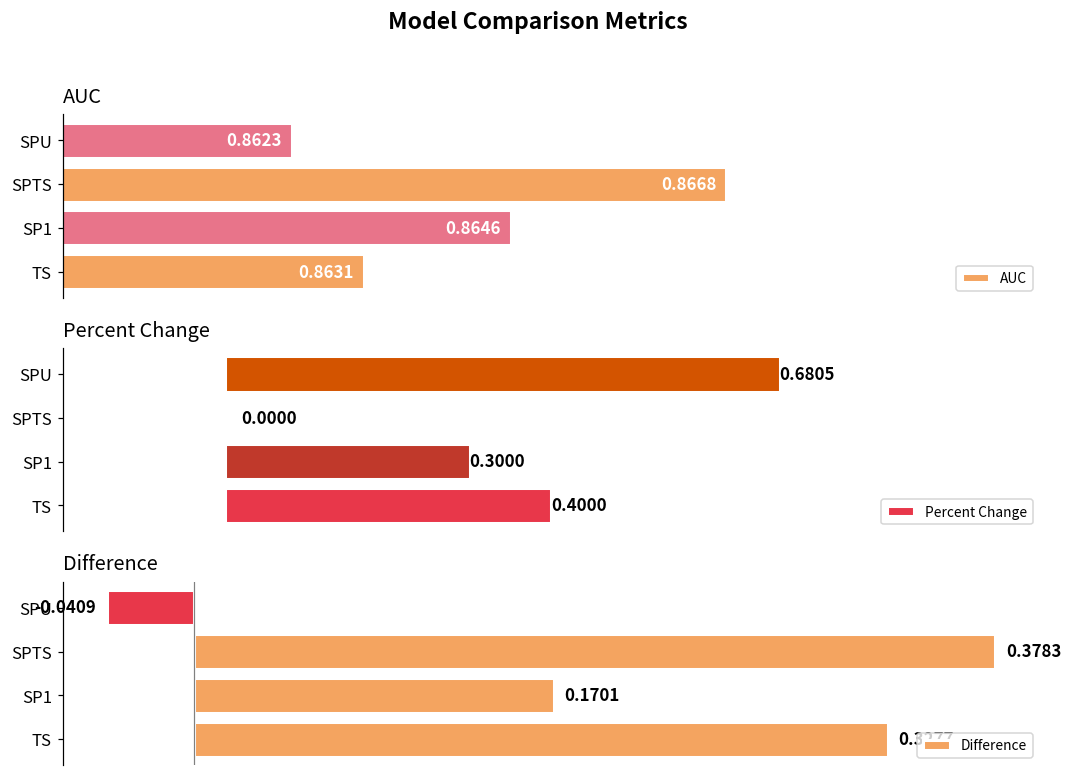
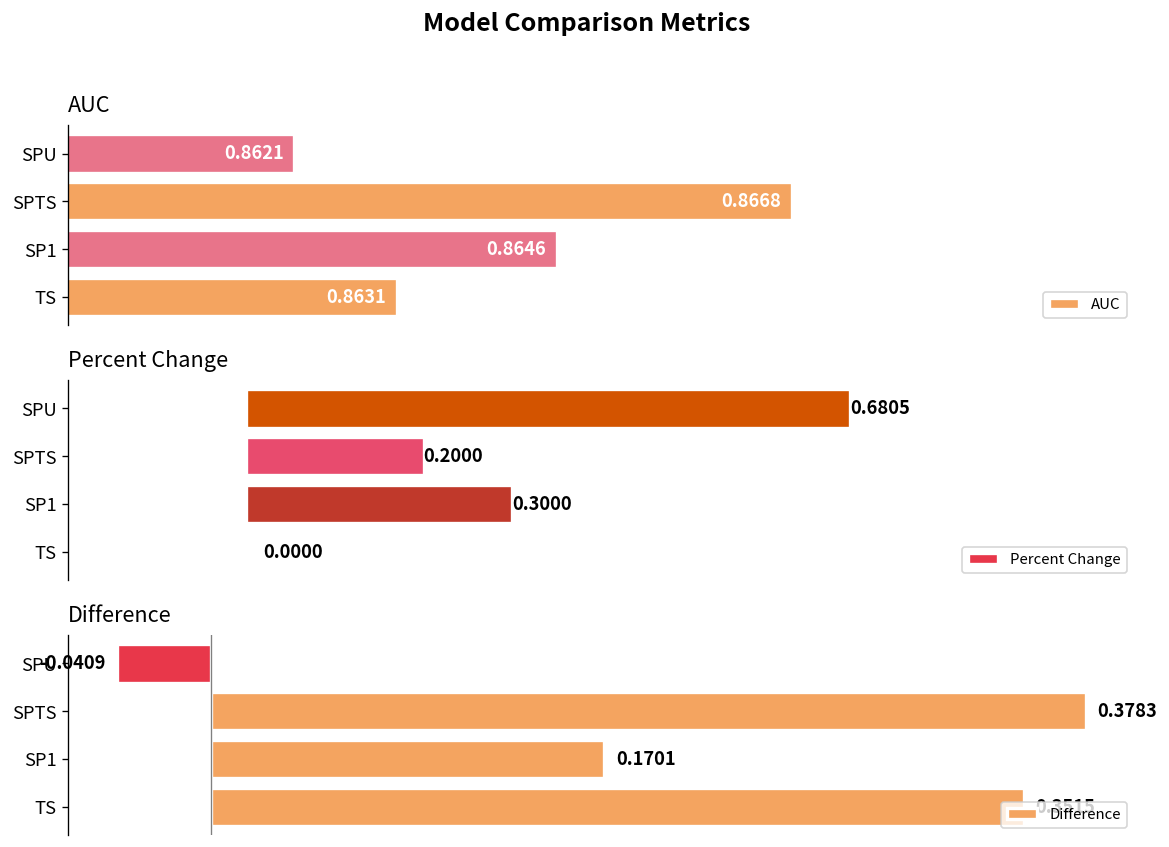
AUC, SPU: 0.8623 -> 0.8621
Percent Change, SPTS: 0.0000 -> 0.2000
Percent Change, TS: 0.4000 -> 0.0000
Difference, TS: 0.3277 -> 0.3515
